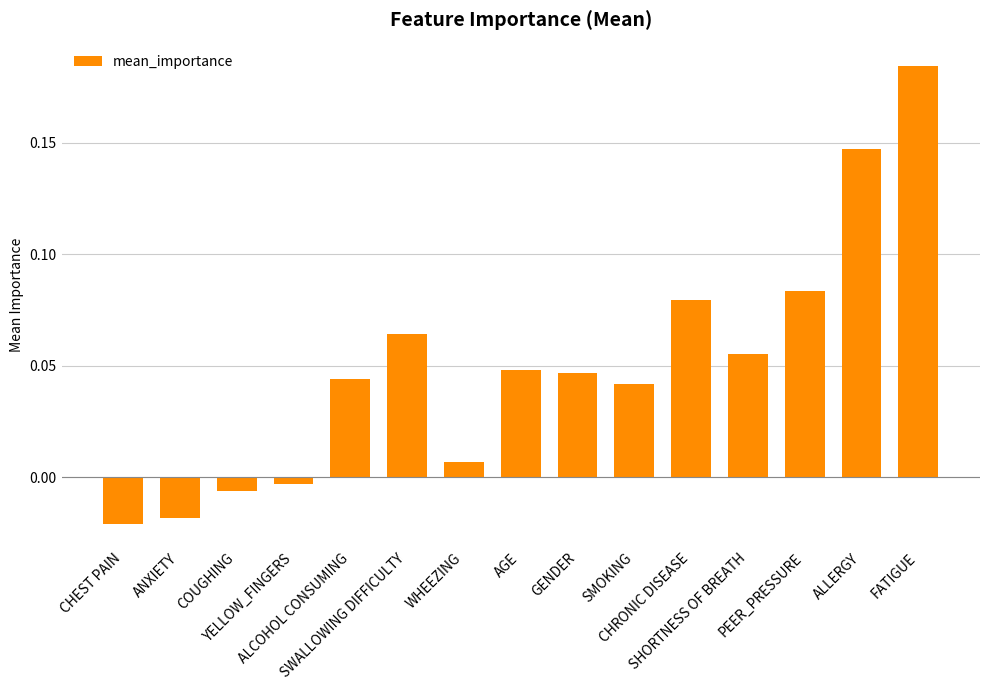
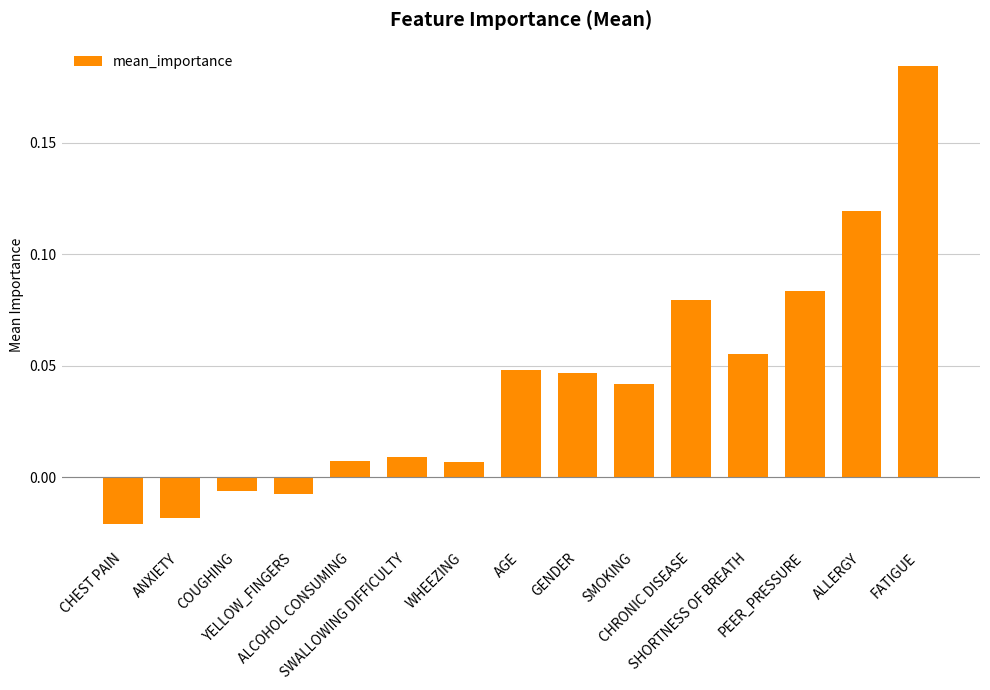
YELLOW_FINGERS: -0.003 -> -0.007
ALCOHOL CONSUMING: 0.044 -> 0.007
SWALLOWING DIFFICULTY: 0.064 -> 0.009
ALLERGY: 0.147 -> 0.119
